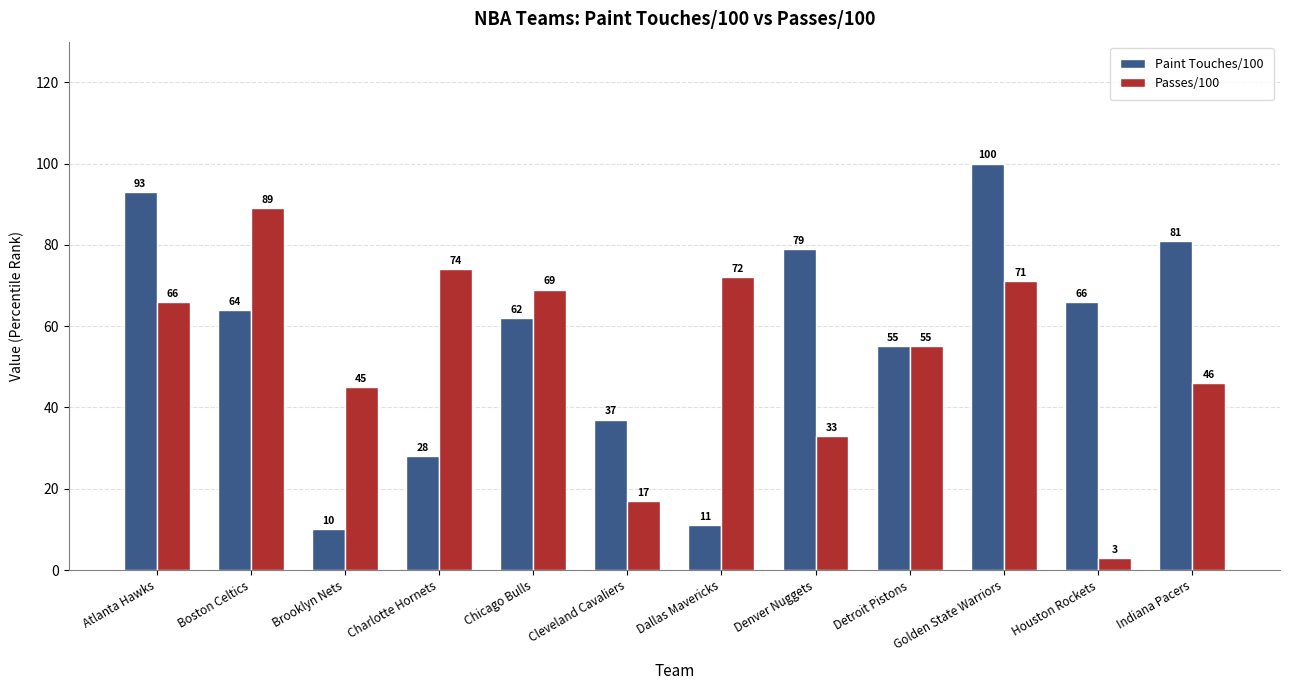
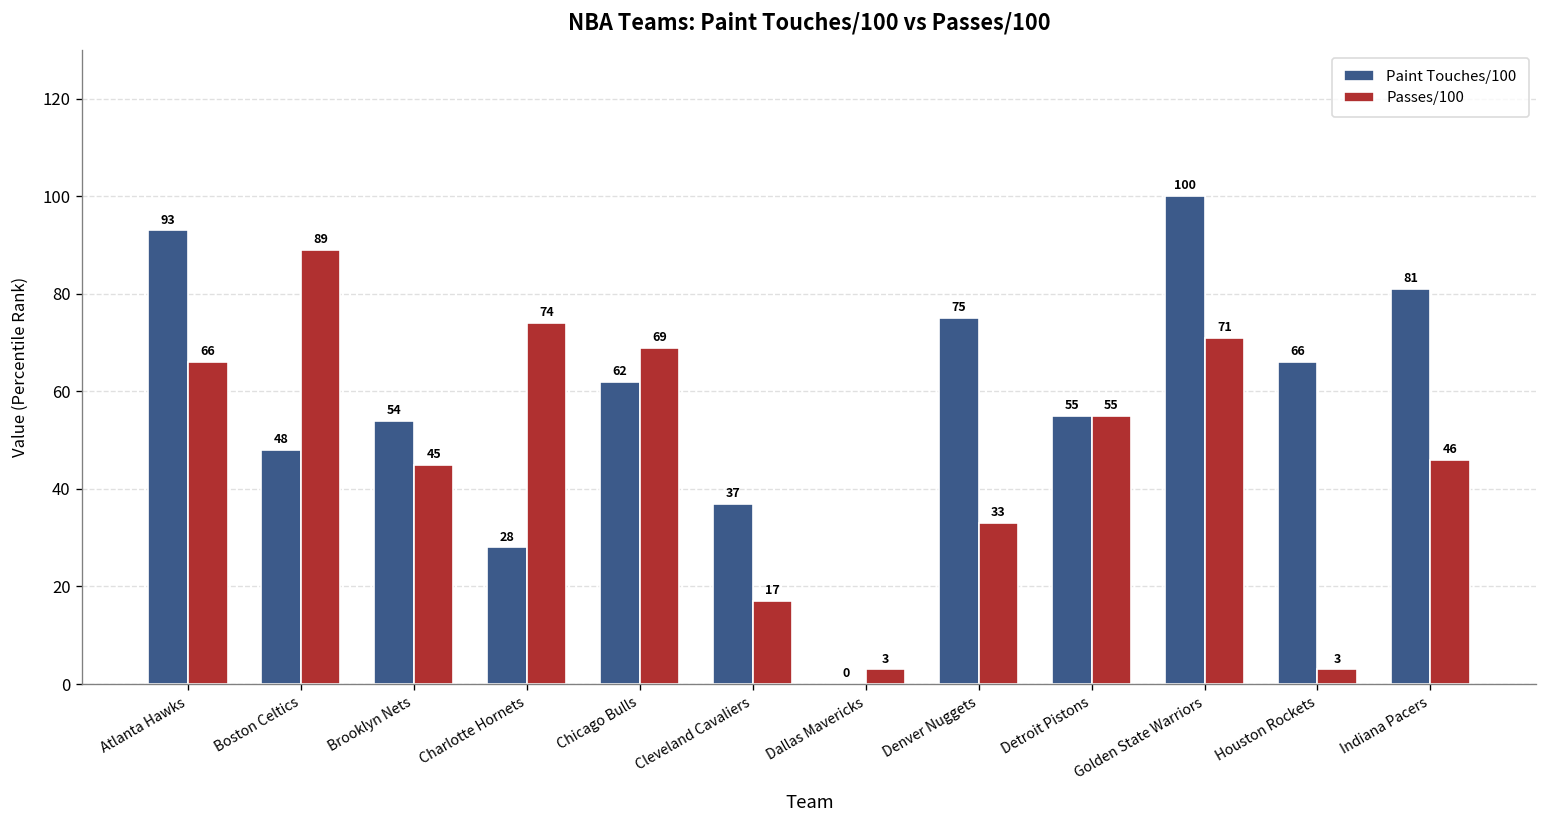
Paint Touches/100, Boston Celtics: 64 -> 48
Paint Touches/100, Brooklyn Nets: 10 -> 54
Paint Touches/100, Dallas Mavericks: 11 -> 0
Passes/100, Dallas Mavericks: 72 -> 3
Paint Touches/100, Denver Nuggets: 79 -> 75
